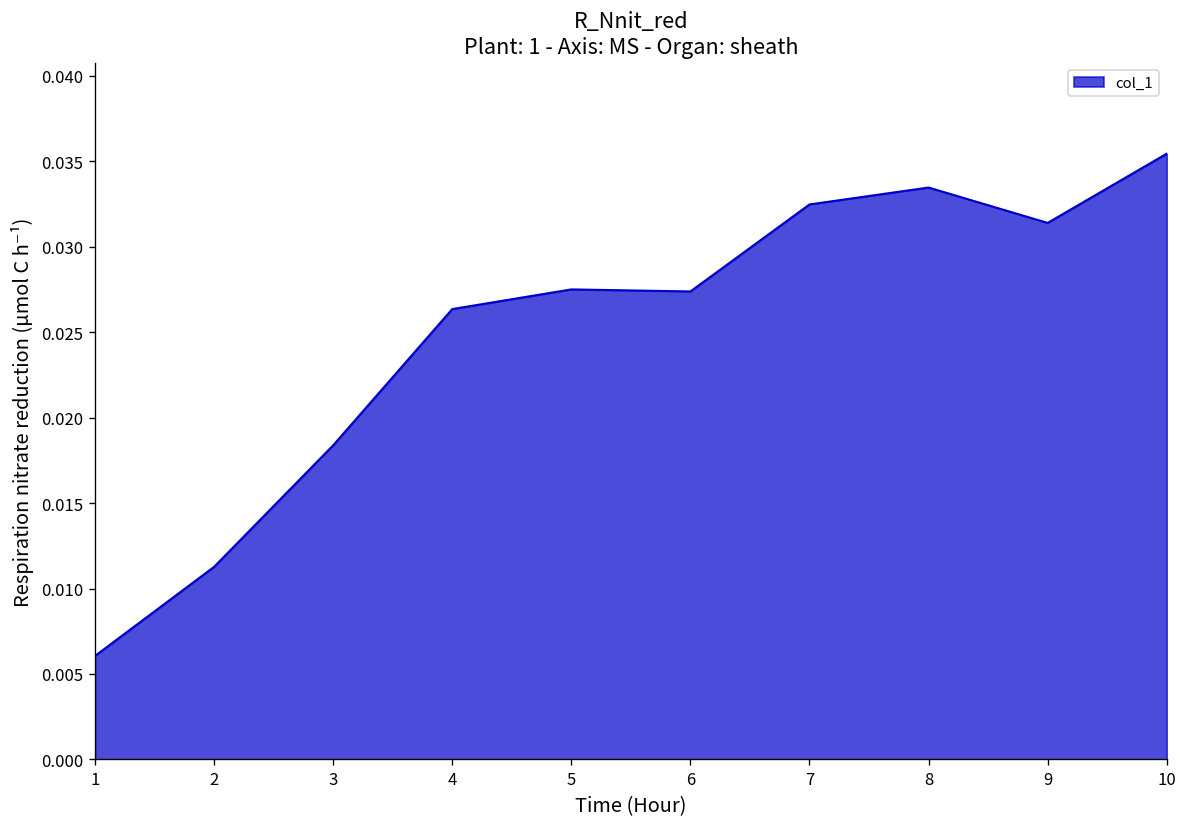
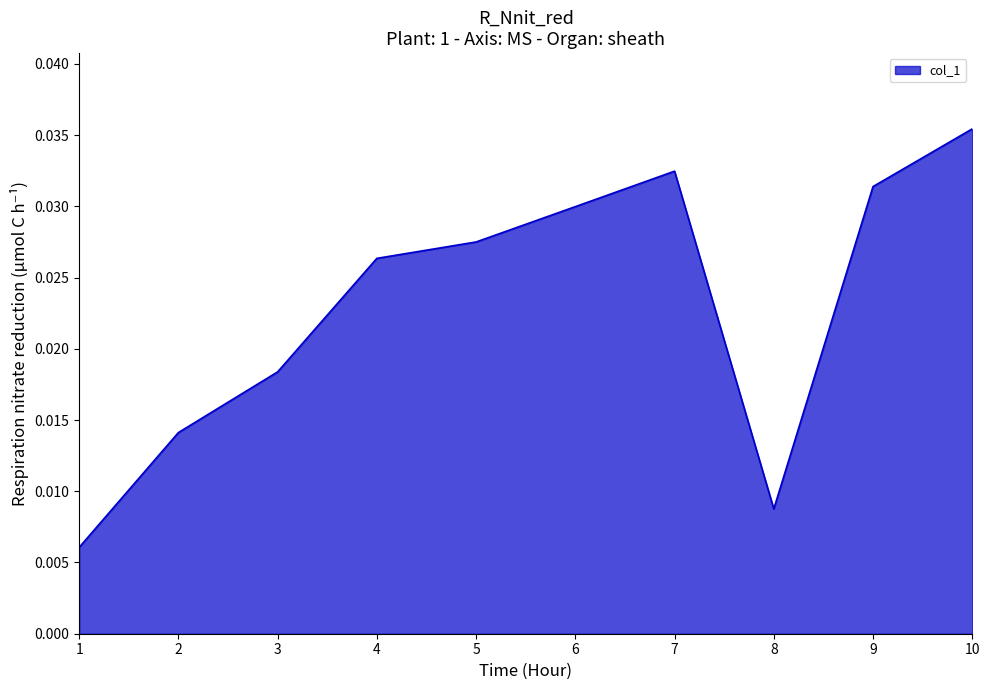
2: 0.0113 -> 0.0141
6: 0.0274 -> 0.0300
8: 0.0335 -> 0.0088
